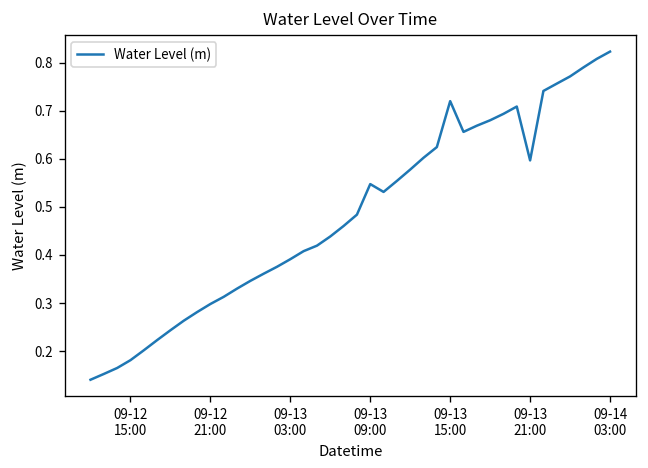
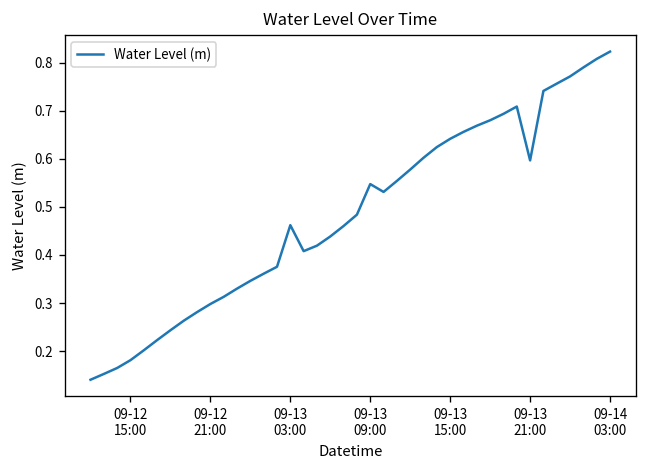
09-13 03:00: 0.39 -> 0.46
09-13 15:00: 0.72 -> 0.64
